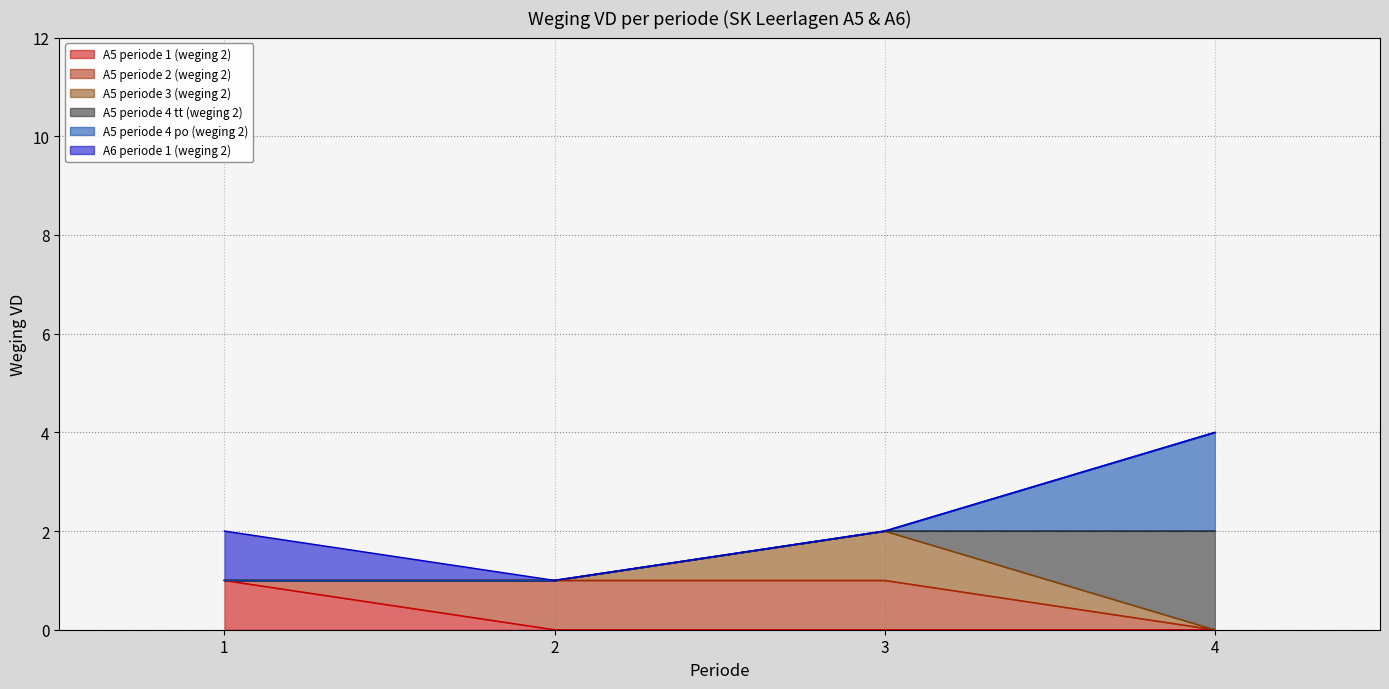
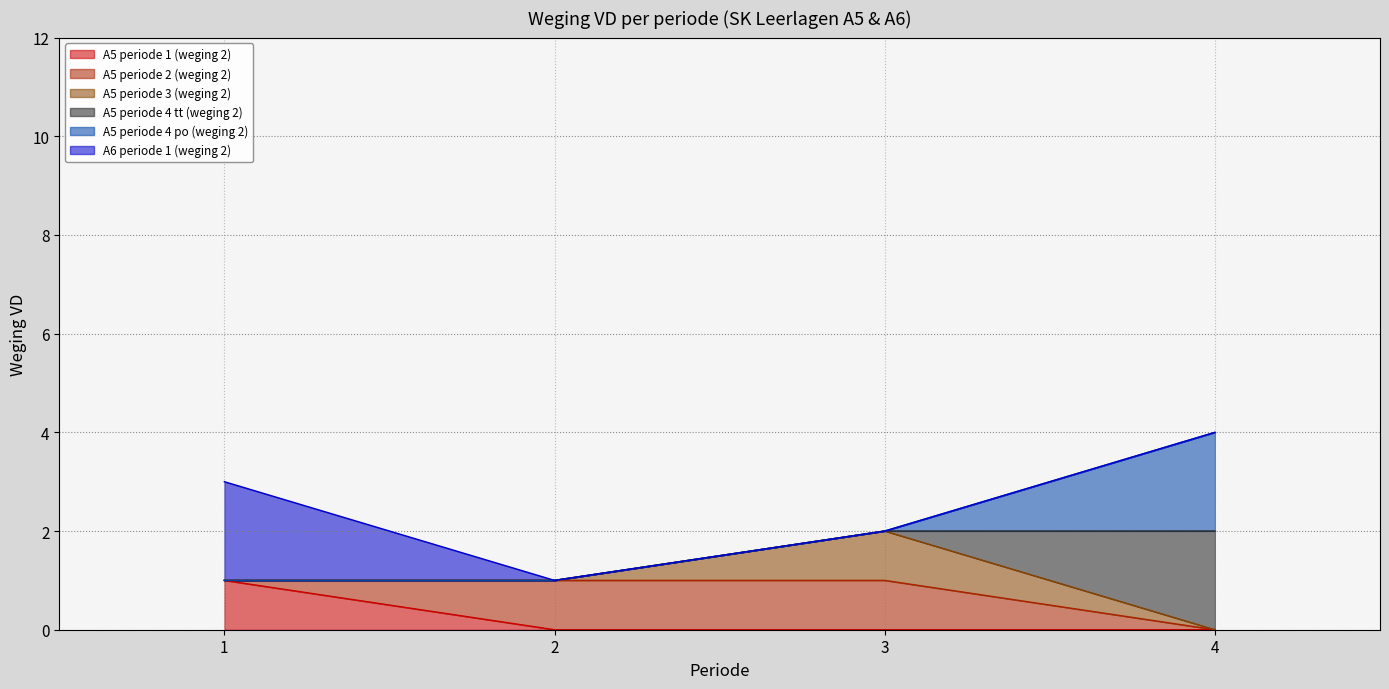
A6 periode 1 (weging 2), 1: 1 -> 2
